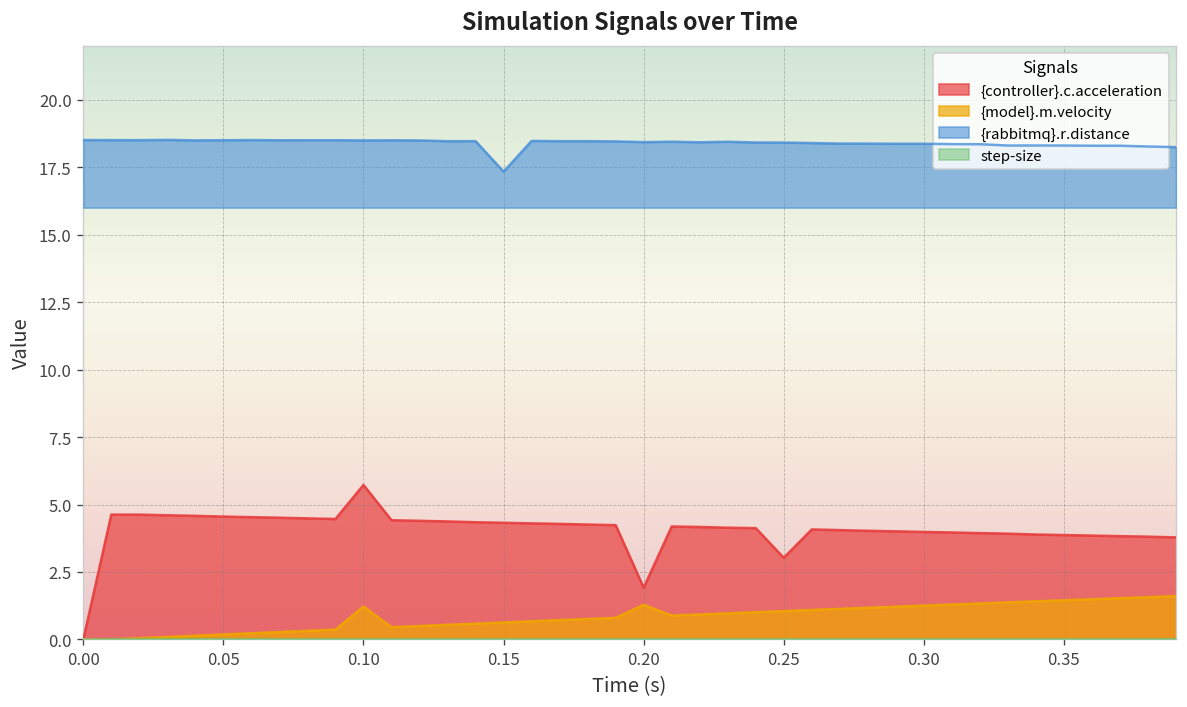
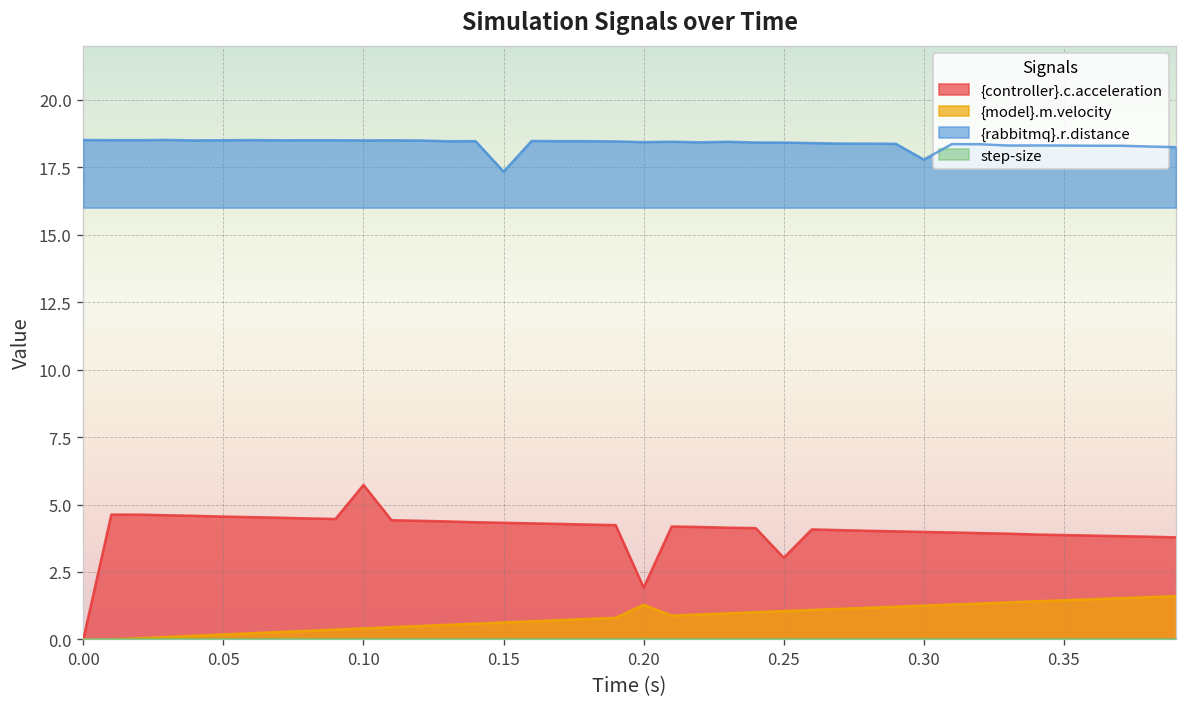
{model}.m.velocity, 0.10: 1.2 -> 0.4
{rabbitmq}.r.distance, 0.30: 18.4 -> 17.8
